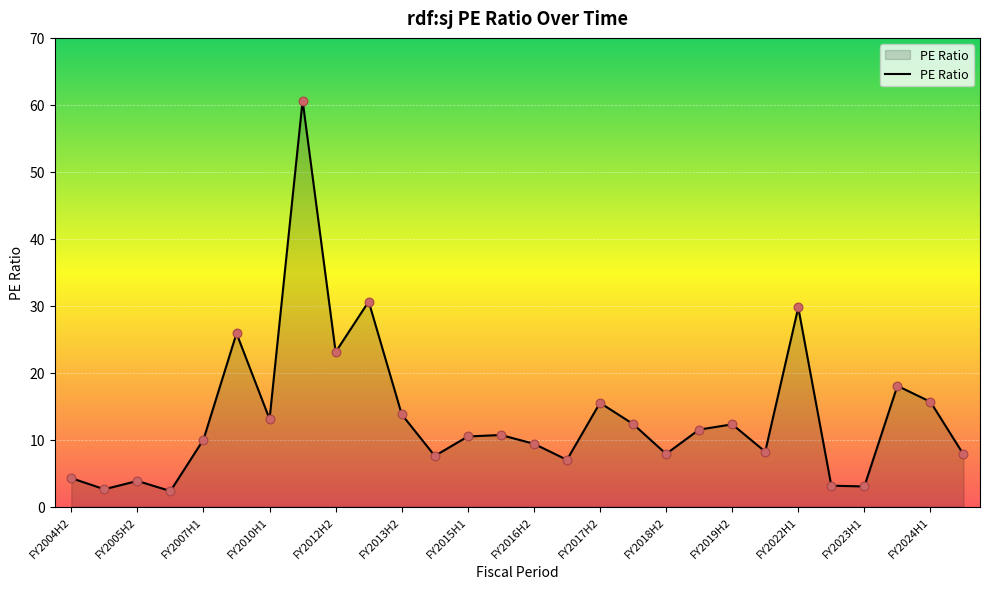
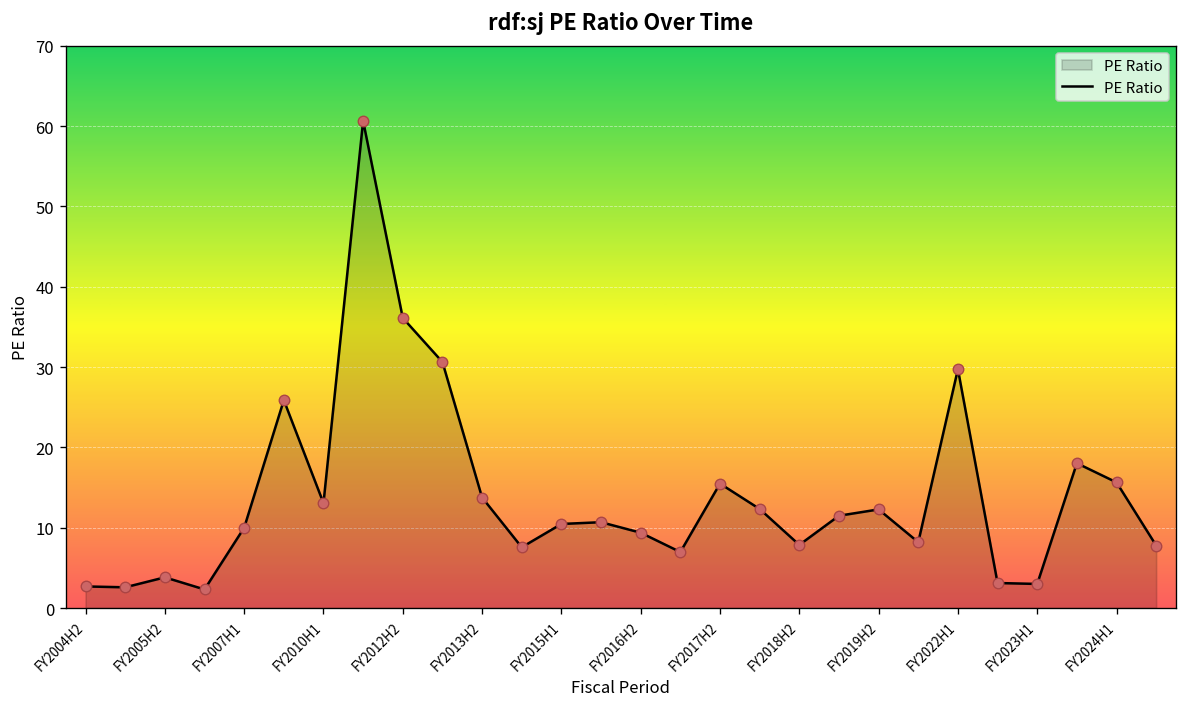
FY2004H2: 4 -> 3
FY2012H2: 23 -> 36
